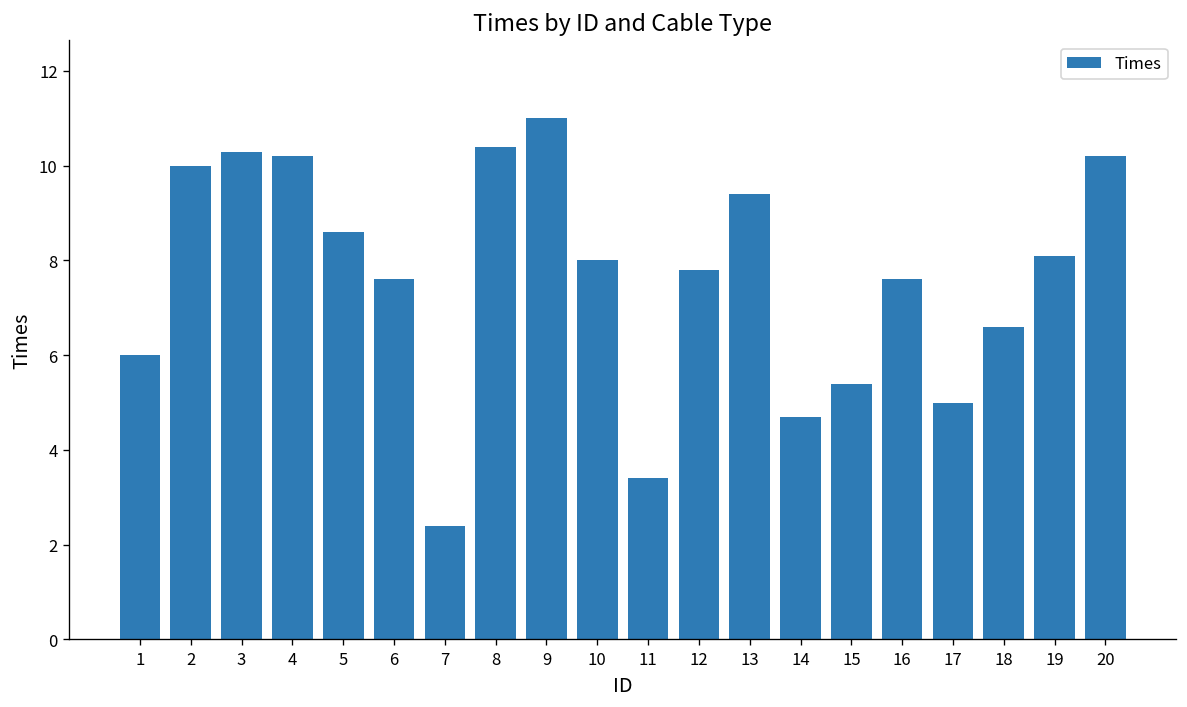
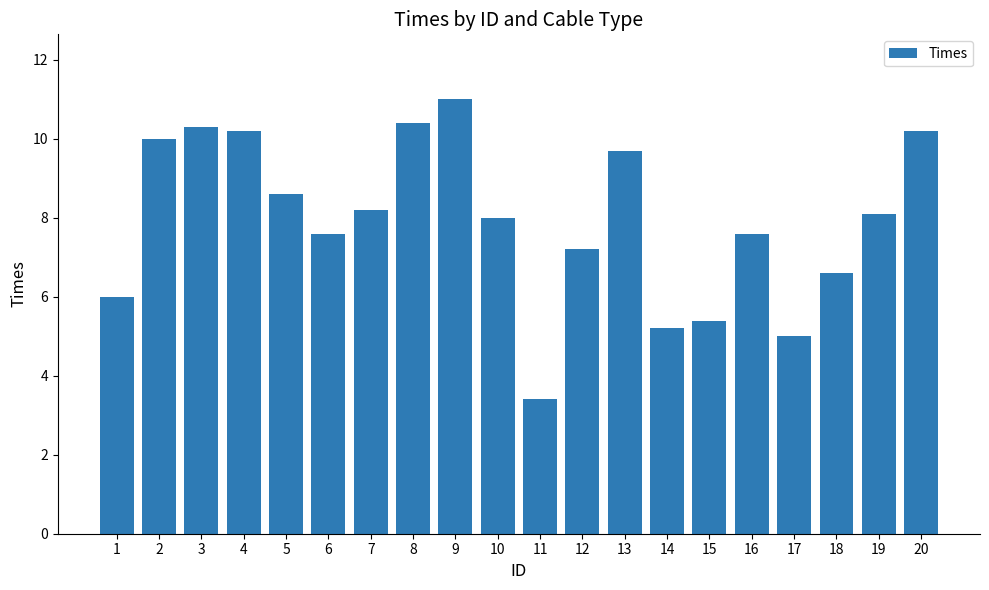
7: 2.4 -> 8.2
12: 7.8 -> 7.2
13: 9.4 -> 9.7
14: 4.7 -> 5.2
